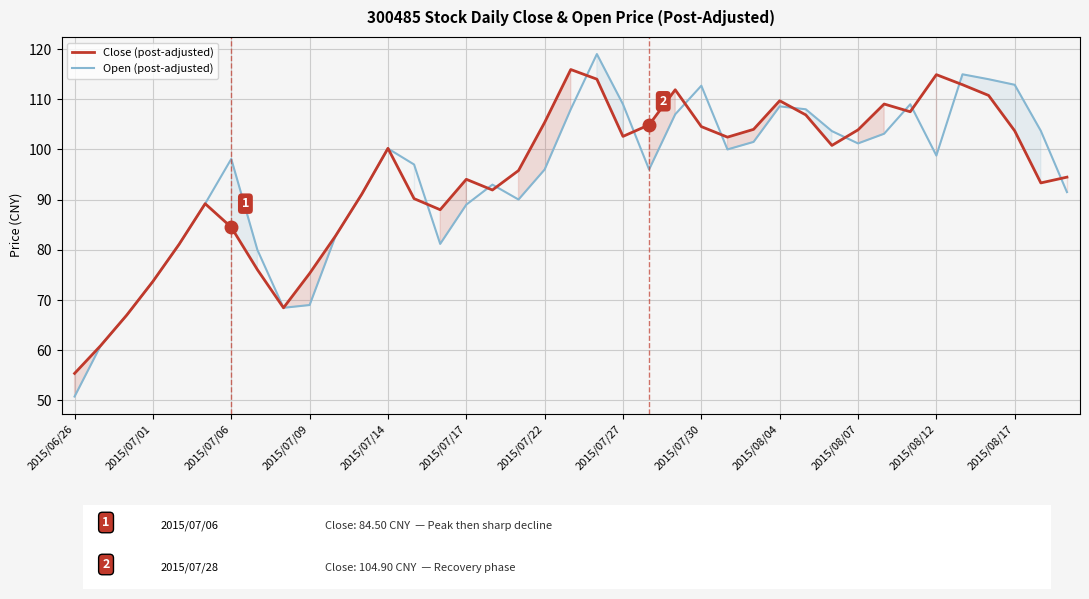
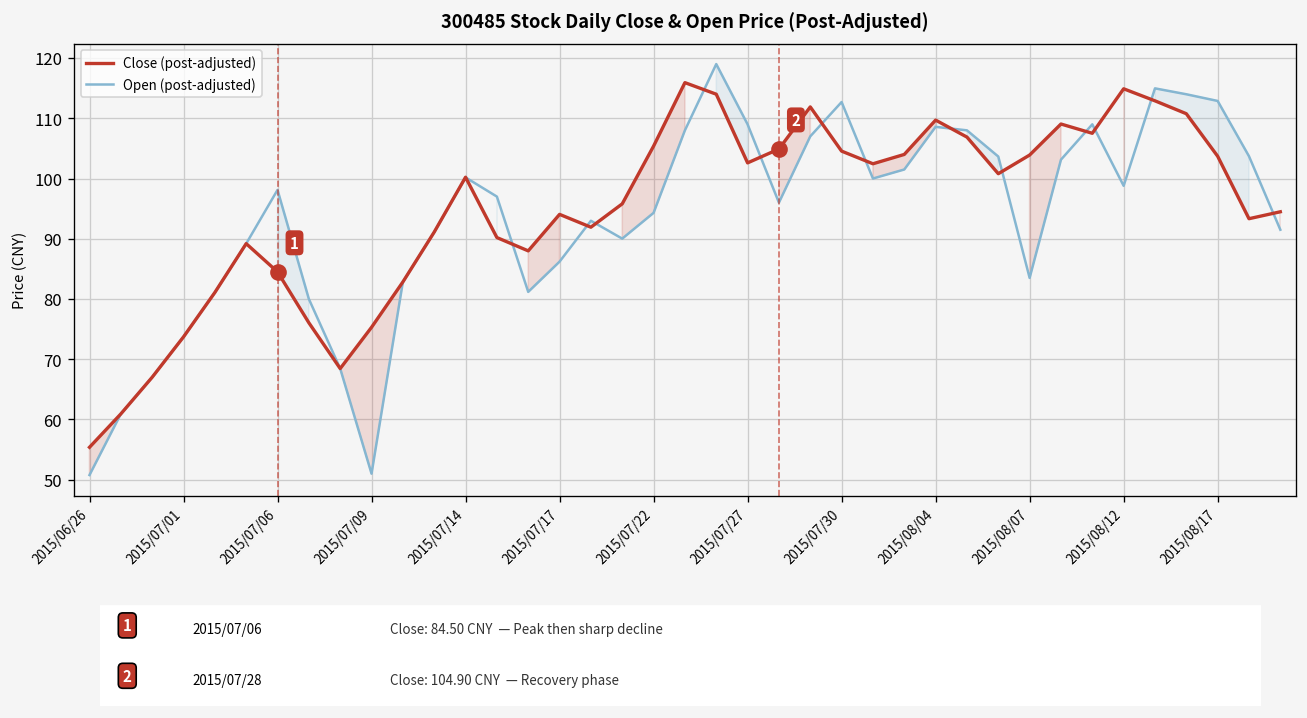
Open (post-adjusted), 2015/07/09: 69 -> 51
Open (post-adjusted), 2015/07/17: 89 -> 86
Open (post-adjusted), 2015/07/22: 96 -> 94
Open (post-adjusted), 2015/08/07: 101 -> 84
